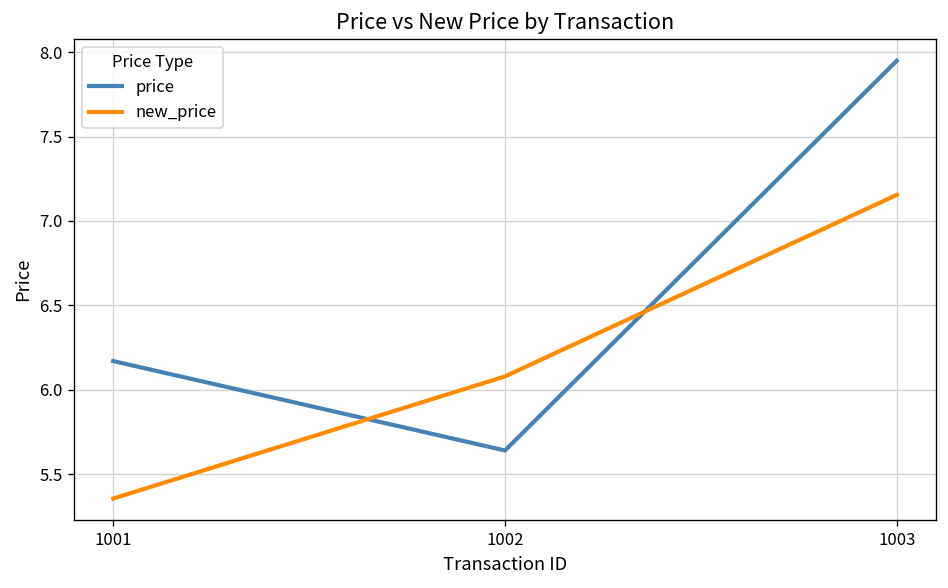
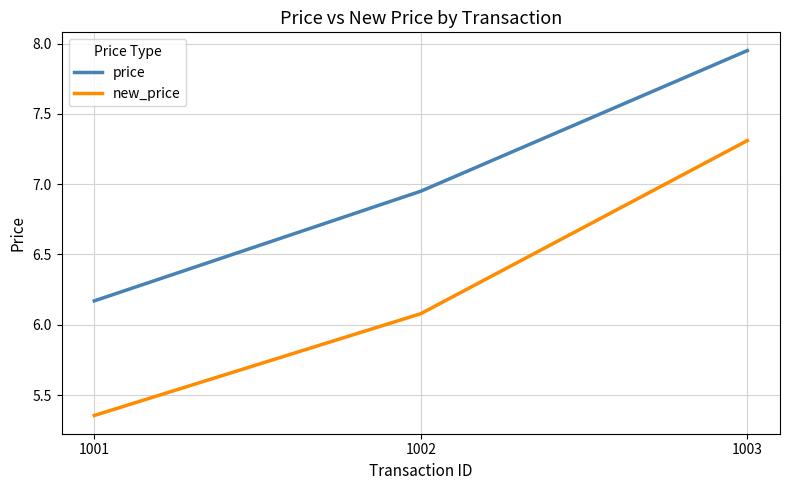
price, 1002: 5.64 -> 6.95
new_price, 1003: 7.16 -> 7.31
